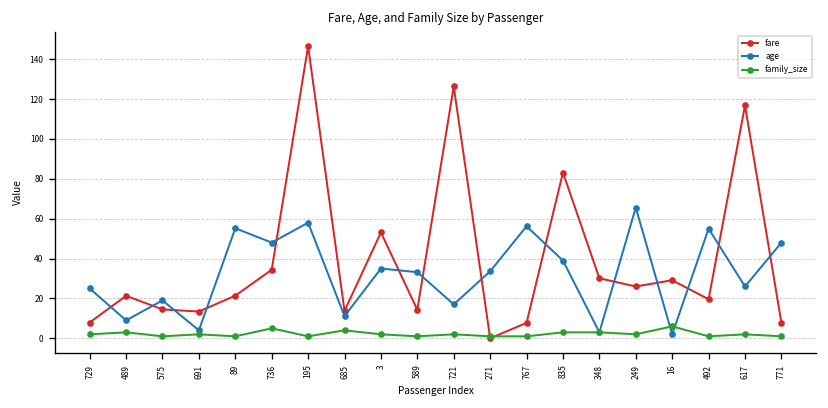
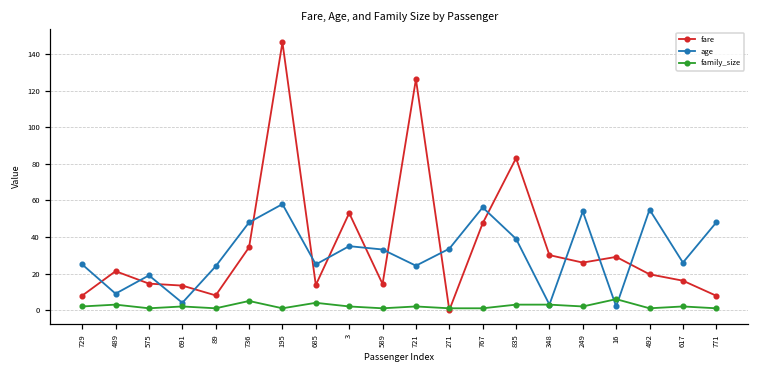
fare, 89: 21 -> 8
age, 89: 55 -> 24
age, 685: 11 -> 25
age, 721: 17 -> 24
fare, 767: 8 -> 48
age, 249: 66 -> 54
fare, 617: 117 -> 16
